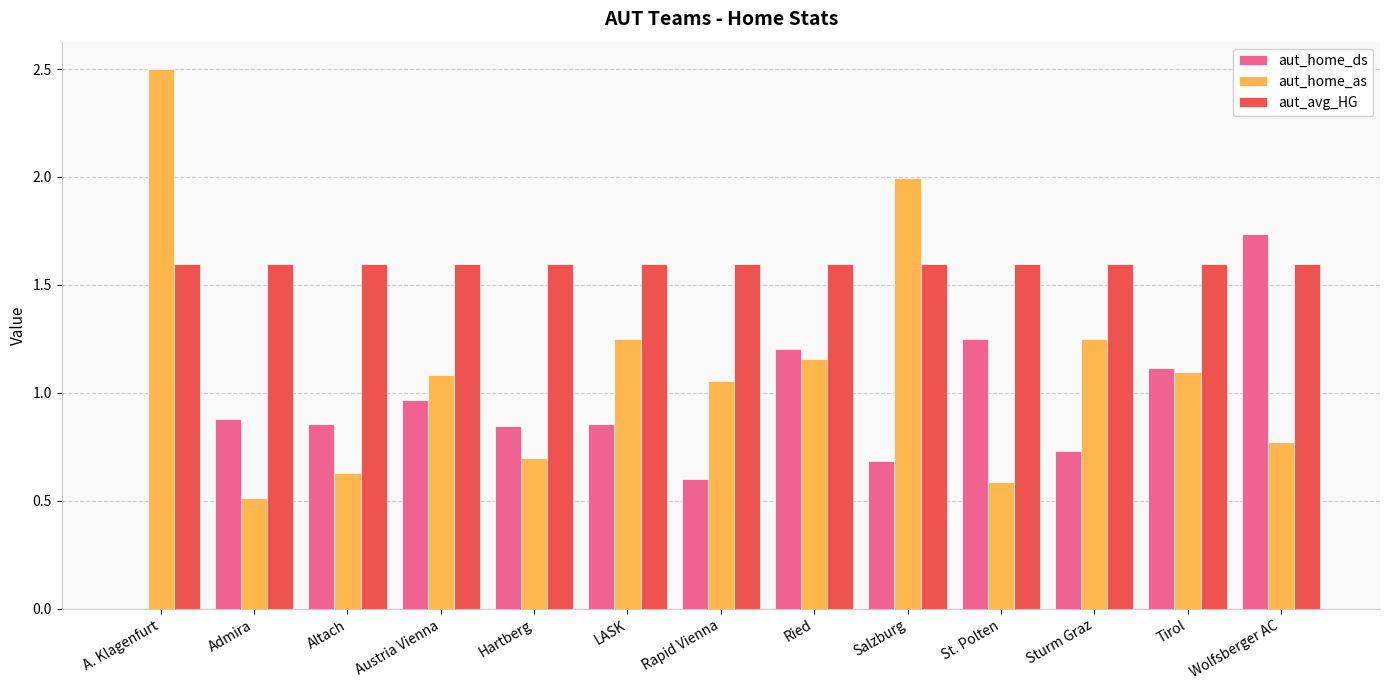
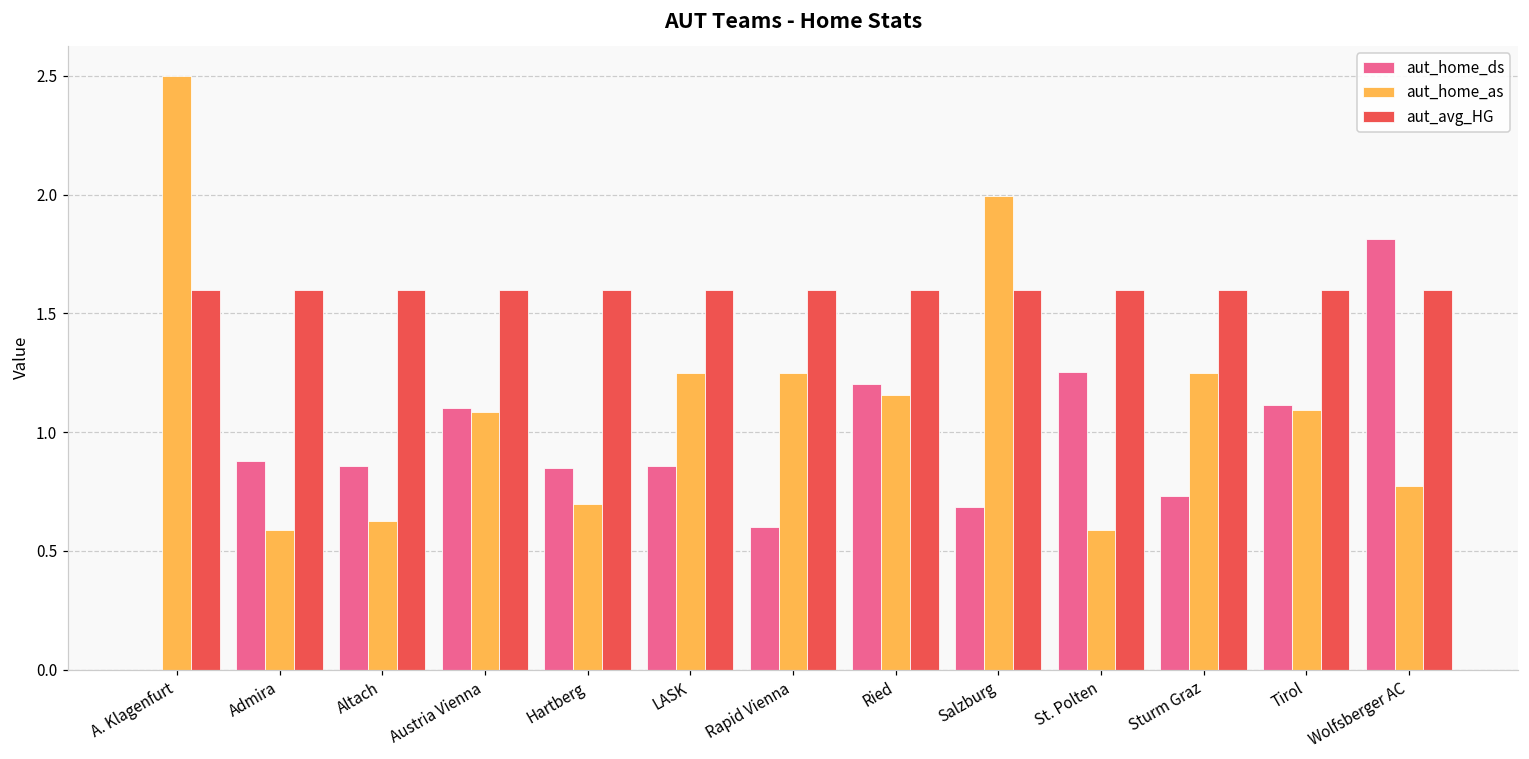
aut_home_as, Admira: 0.51 -> 0.59
aut_home_ds, Austria Vienna: 0.97 -> 1.10
aut_home_as, Rapid Vienna: 1.06 -> 1.25
aut_home_ds, Wolfsberger AC: 1.74 -> 1.81
